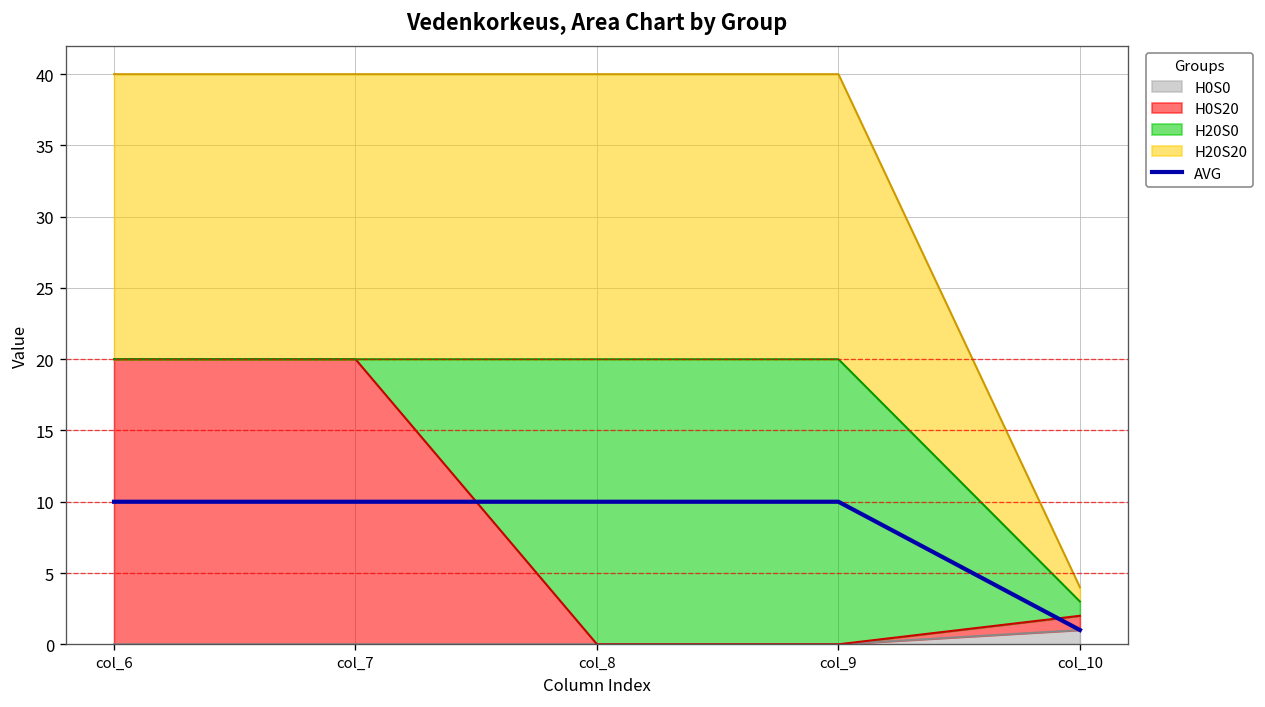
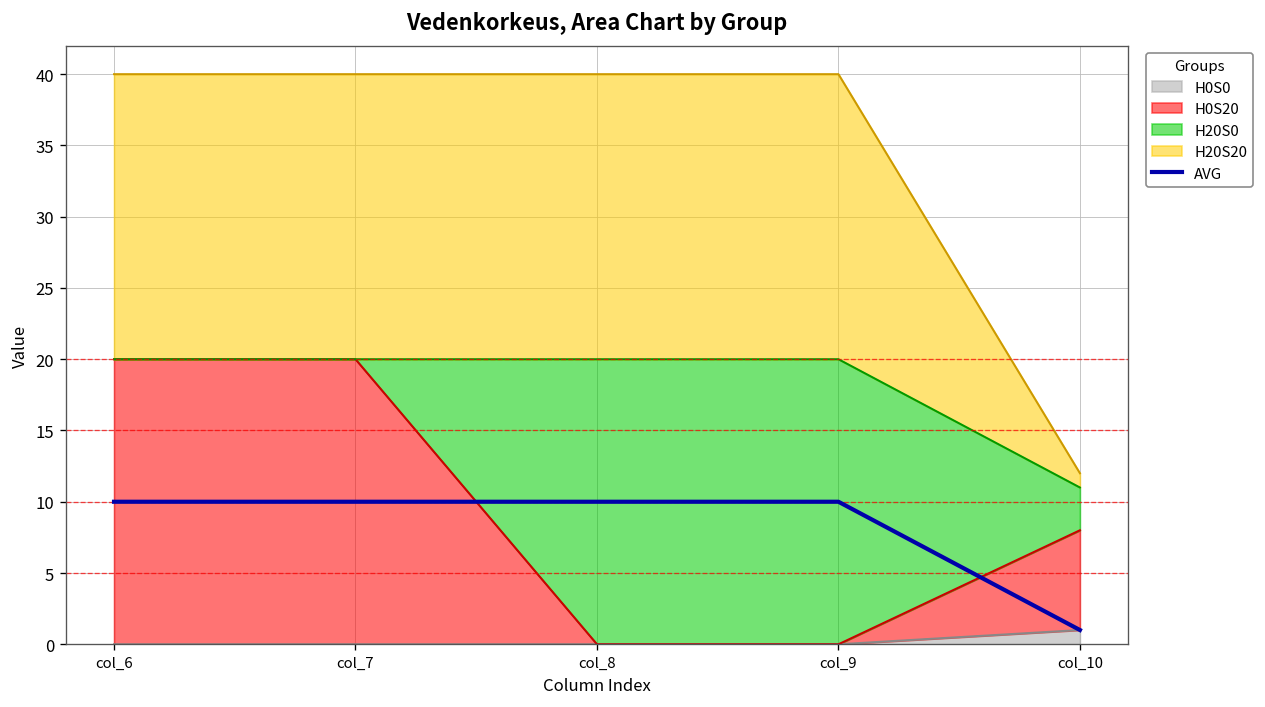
H0S20, col_10: 1 -> 7
H20S0, col_10: 1 -> 3
